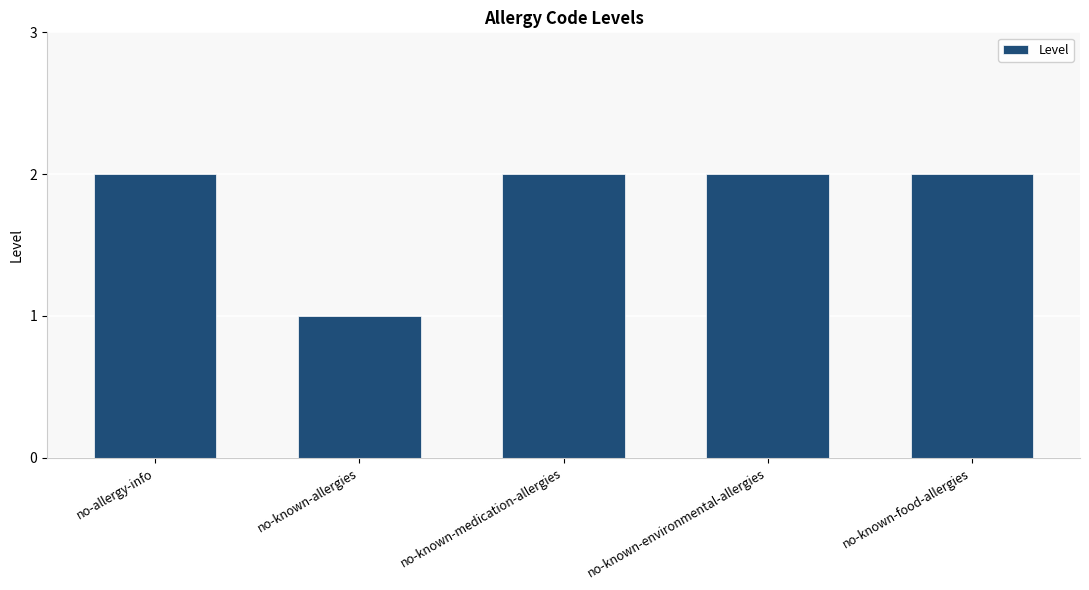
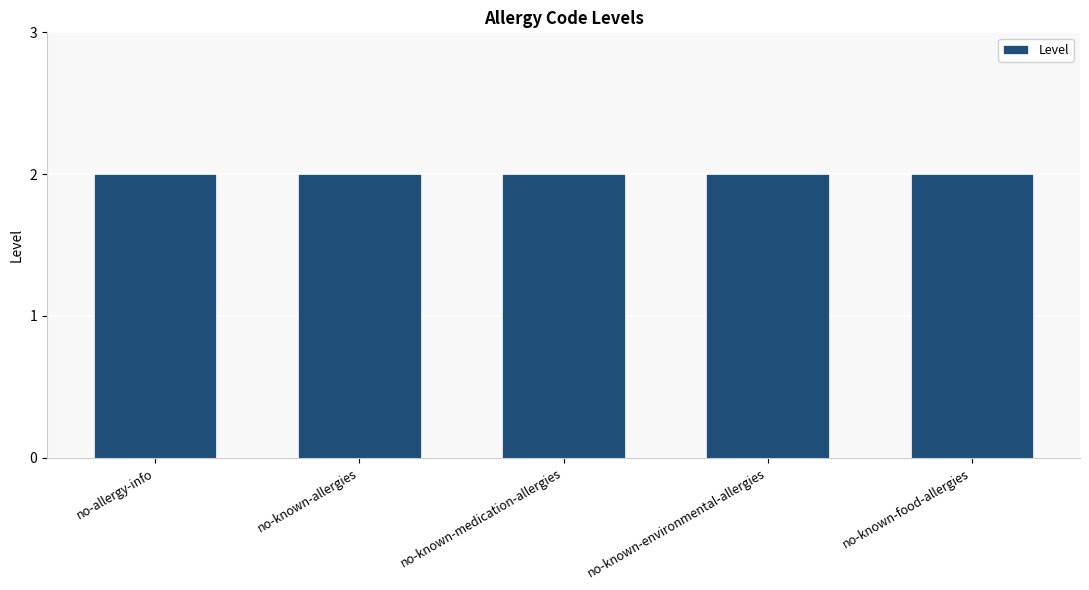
no-known-allergies: 1 -> 2
